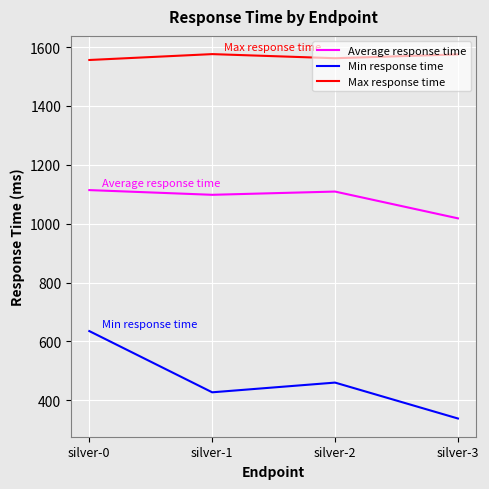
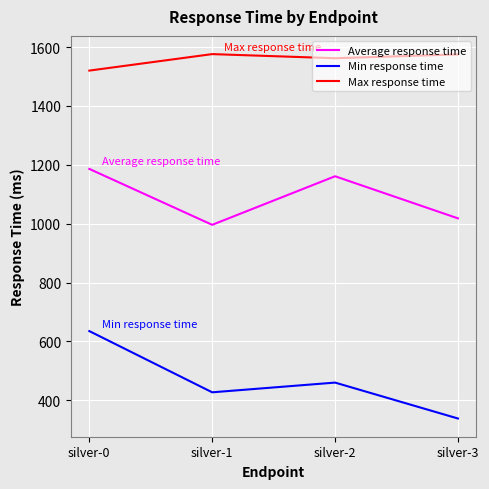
Average response time, silver-0: 1110 -> 1190
Max response time, silver-0: 1560 -> 1520
Average response time, silver-1: 1100 -> 1000
Average response time, silver-2: 1110 -> 1160
